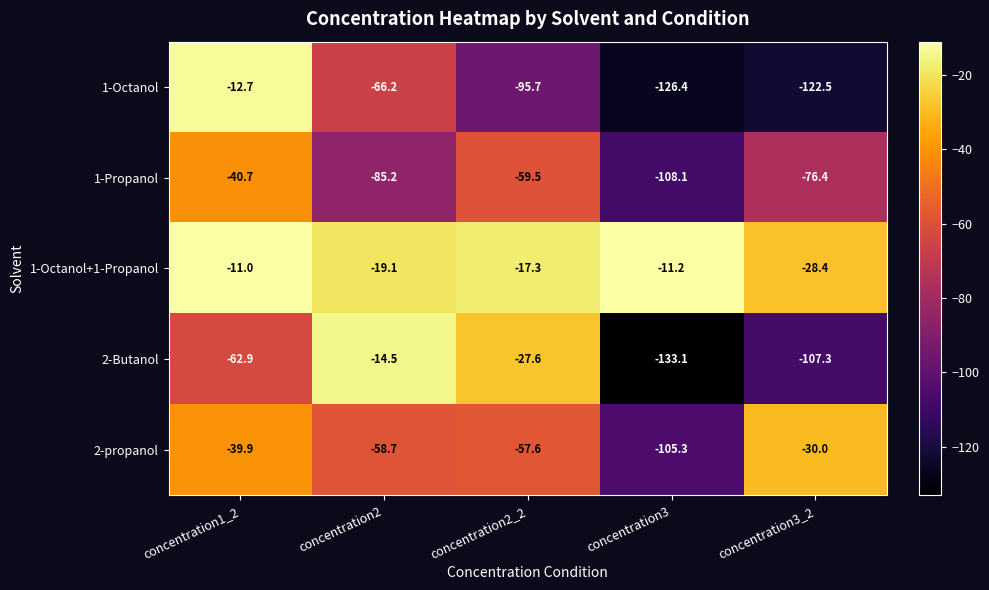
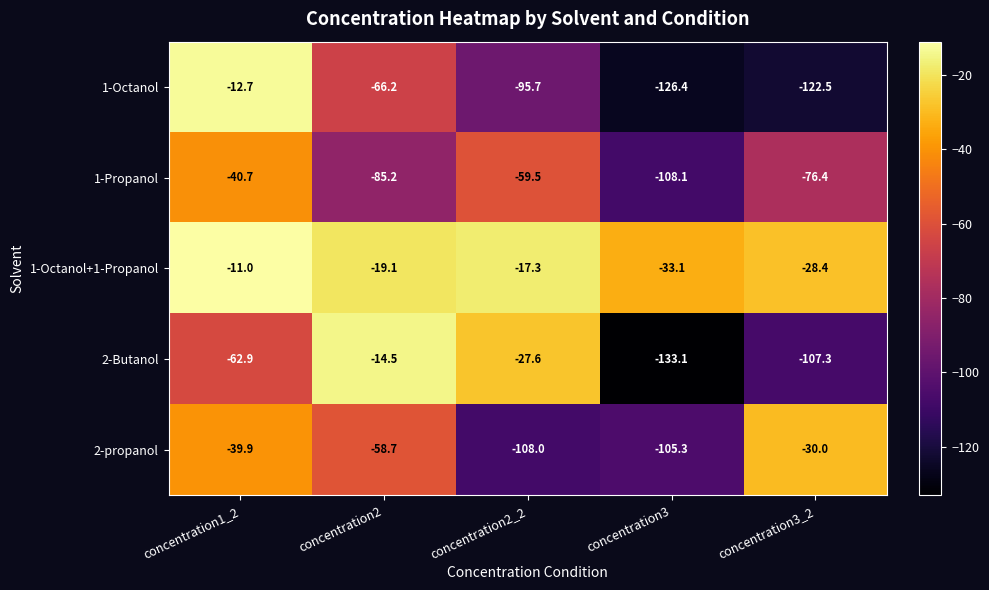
1-Octanol+1-Propanol, concentration3: -11.2 -> -33.1
2-propanol, concentration2_2: -57.6 -> -108.0
